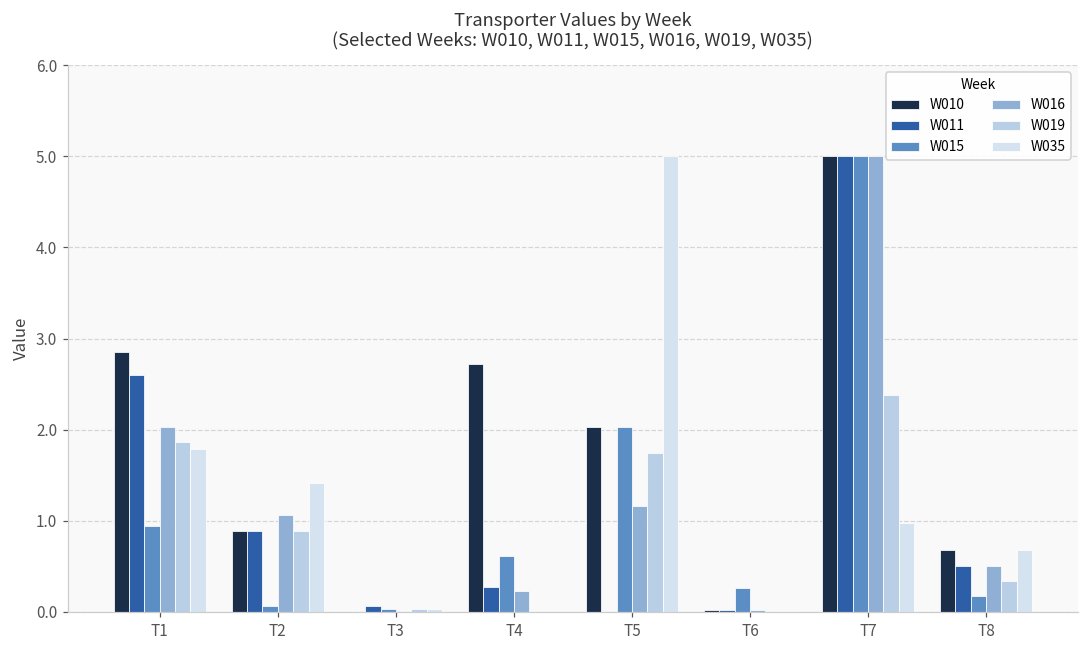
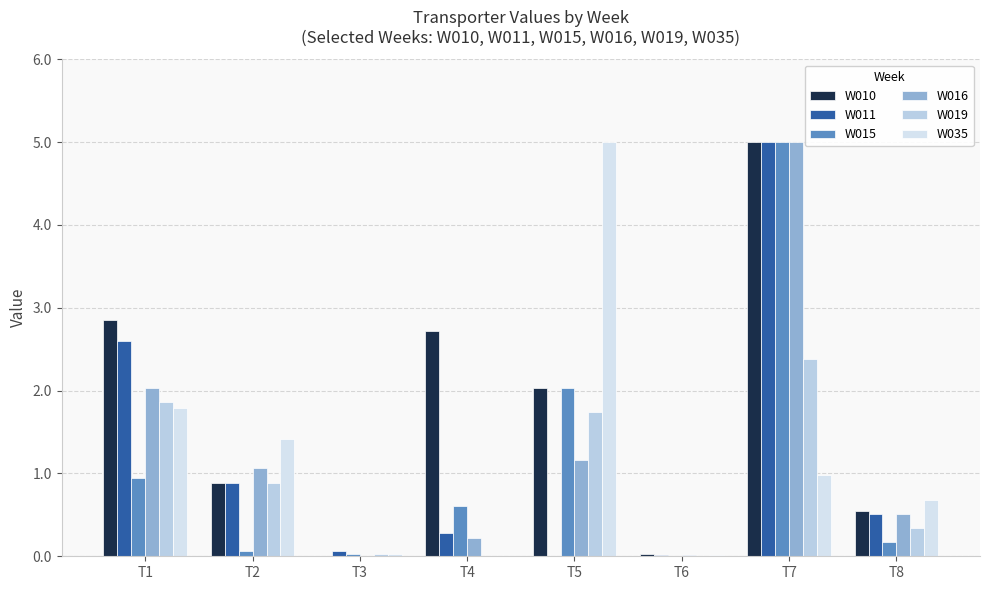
W015, T6: 0.3 -> 0.0
W010, T8: 0.7 -> 0.5
